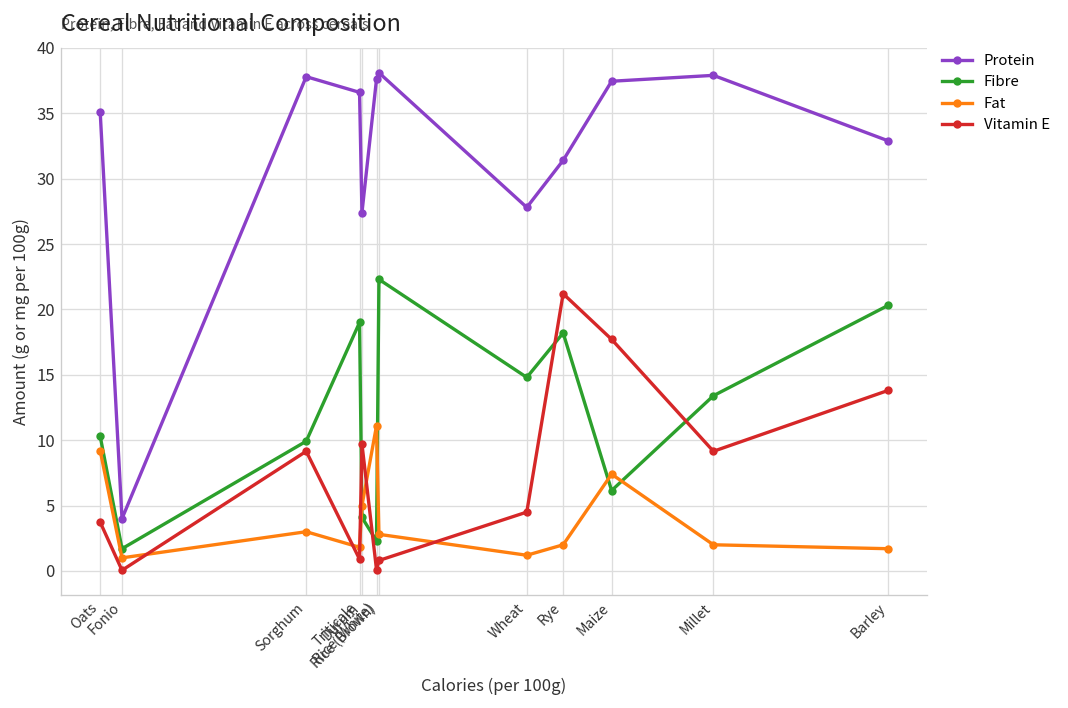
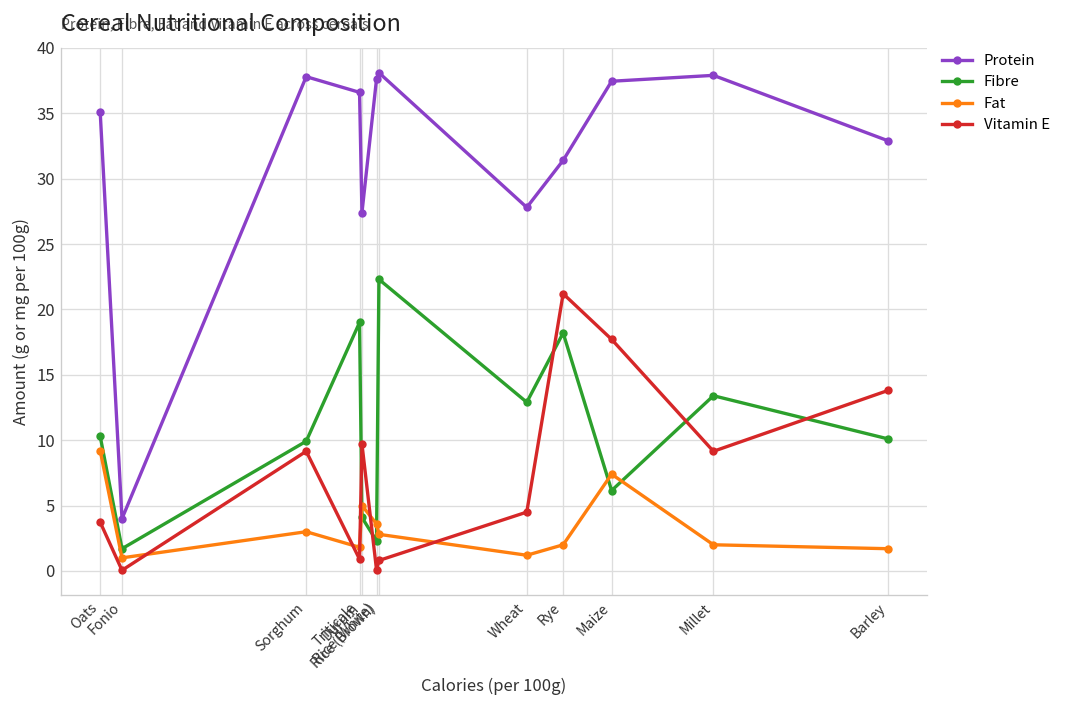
Fat, Rice (White): 11.1 -> 3.6
Fibre, Wheat: 14.8 -> 12.9
Fibre, Barley: 20.3 -> 10.1
